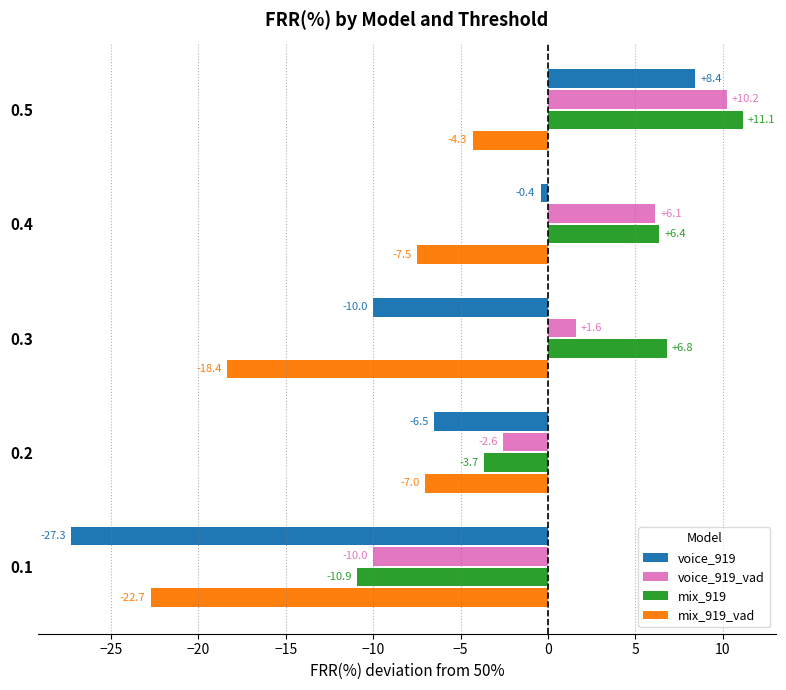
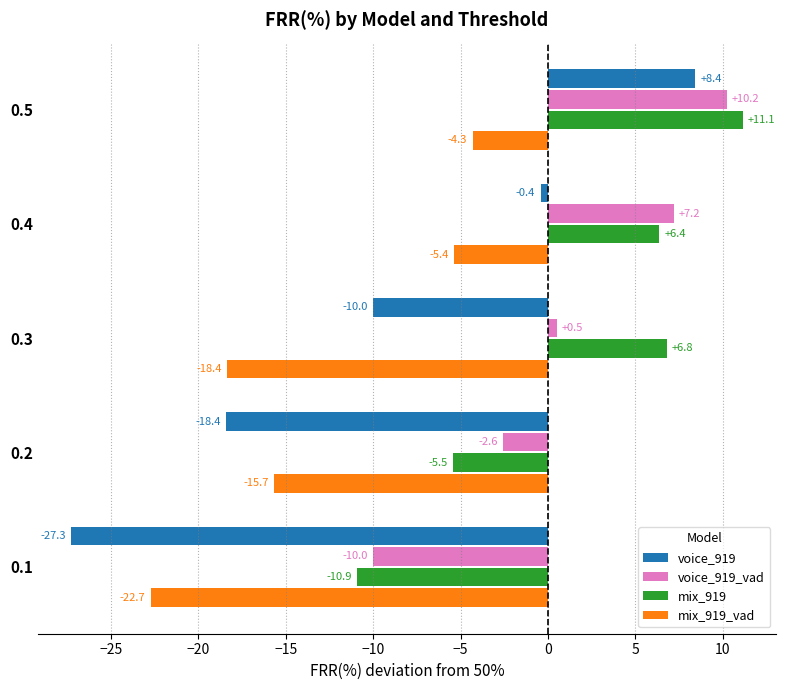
voice_919_vad, 0.4: +6.1 -> +7.2
mix_919_vad, 0.4: -7.5 -> -5.4
voice_919_vad, 0.3: +1.6 -> +0.5
voice_919, 0.2: -6.5 -> -18.4
mix_919, 0.2: -3.7 -> -5.5
mix_919_vad, 0.2: -7.0 -> -15.7
